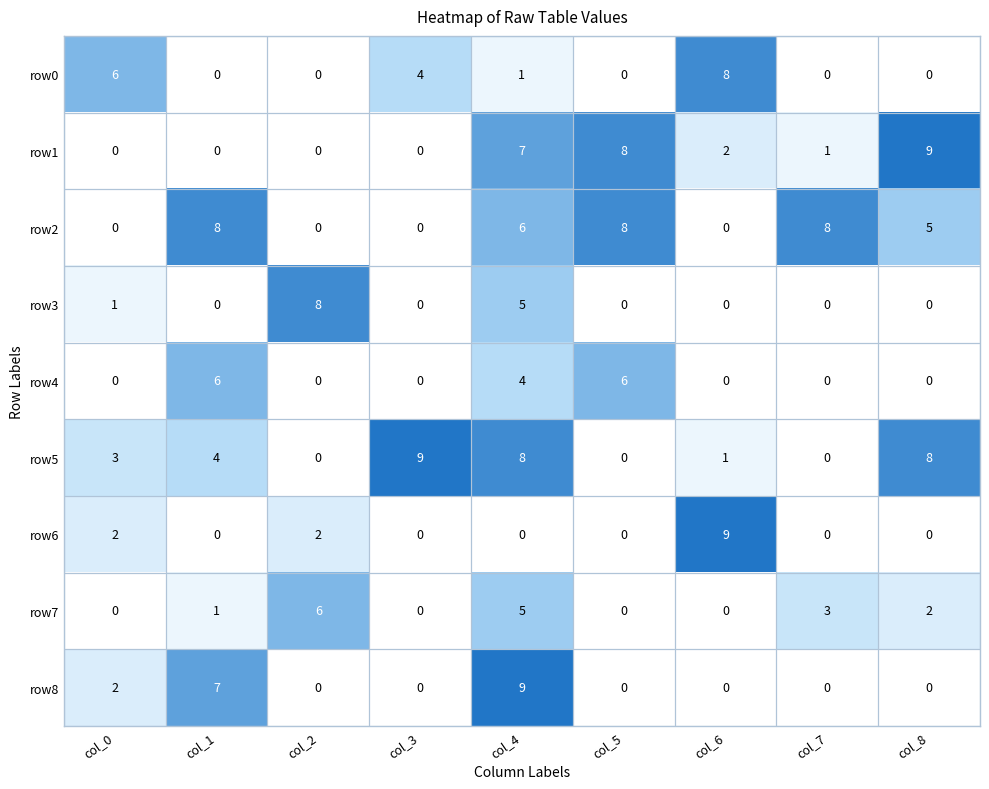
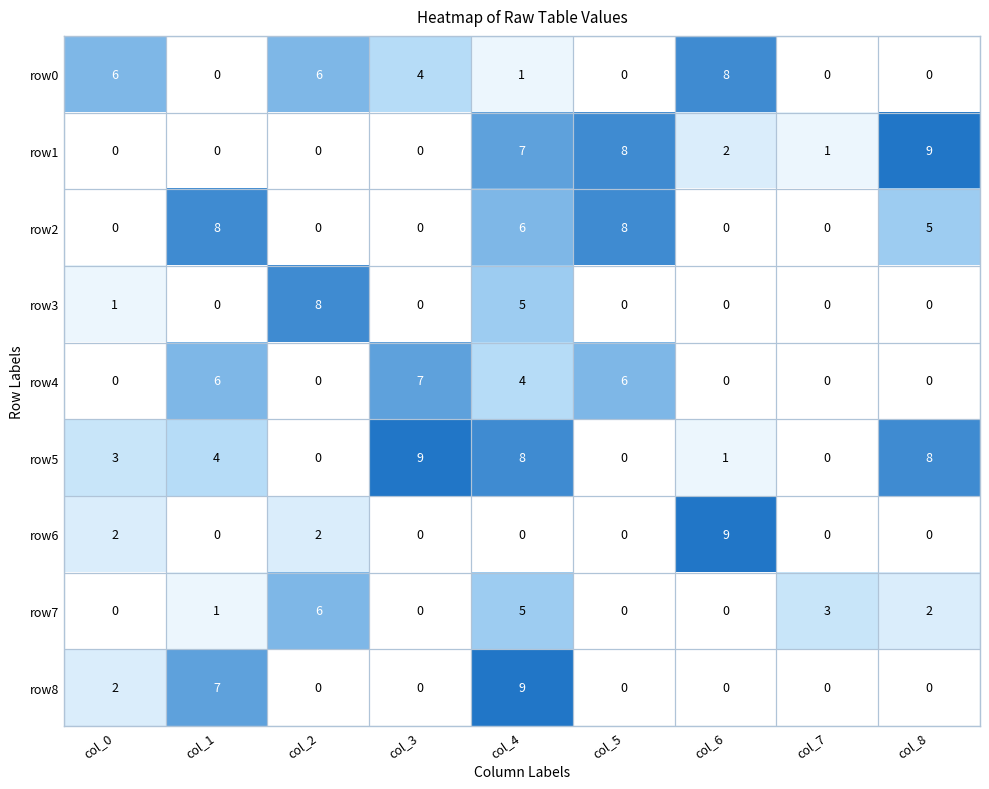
row0, col_2: 0 -> 6
row2, col_7: 8 -> 0
row4, col_3: 0 -> 7
